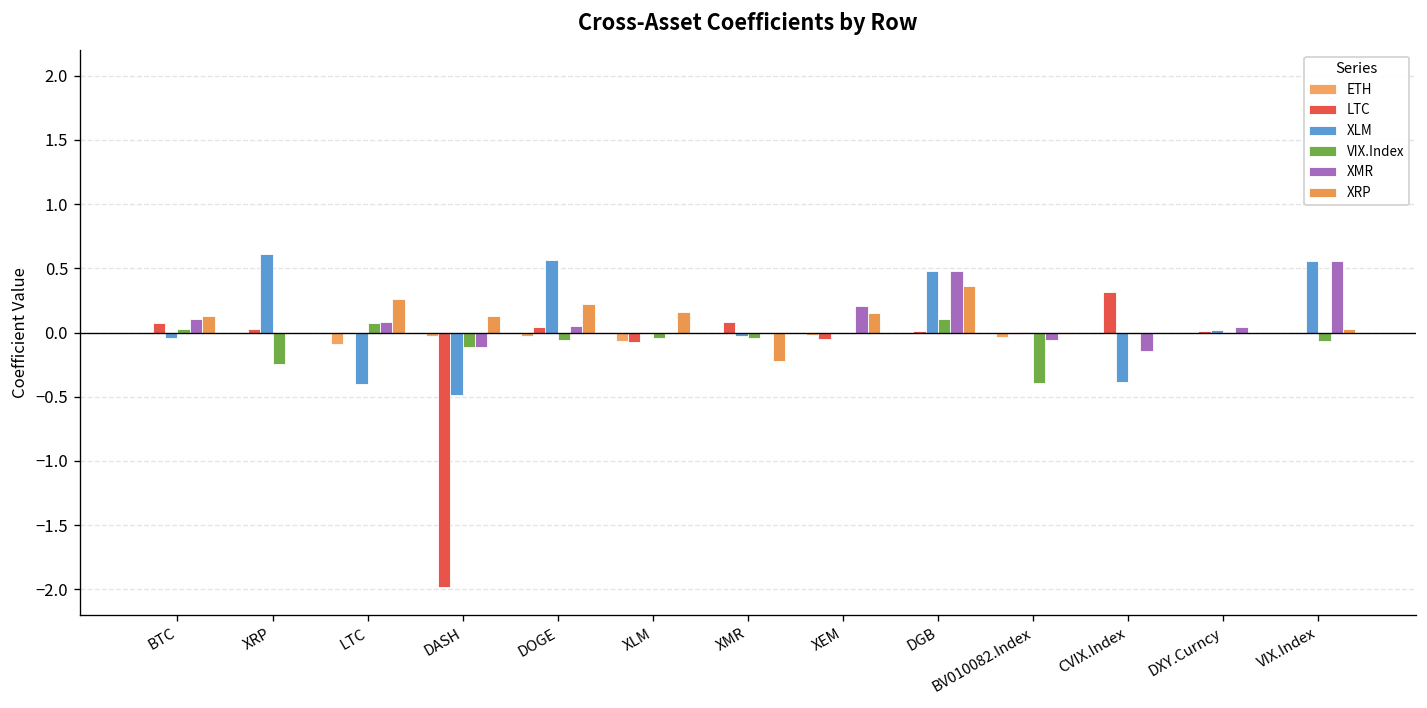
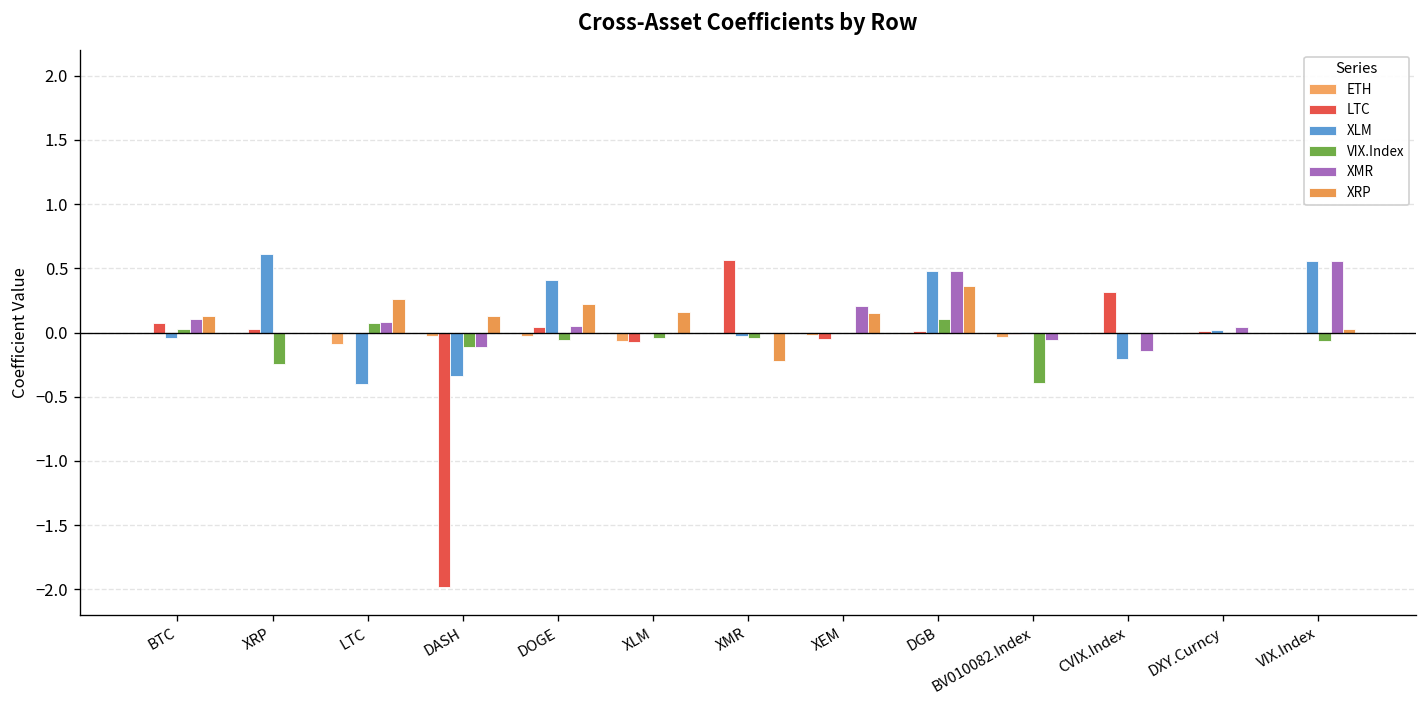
XLM, DASH: -0.49 -> -0.34
XLM, DOGE: 0.57 -> 0.41
LTC, XMR: 0.08 -> 0.56
XLM, CVIX.Index: -0.39 -> -0.21
